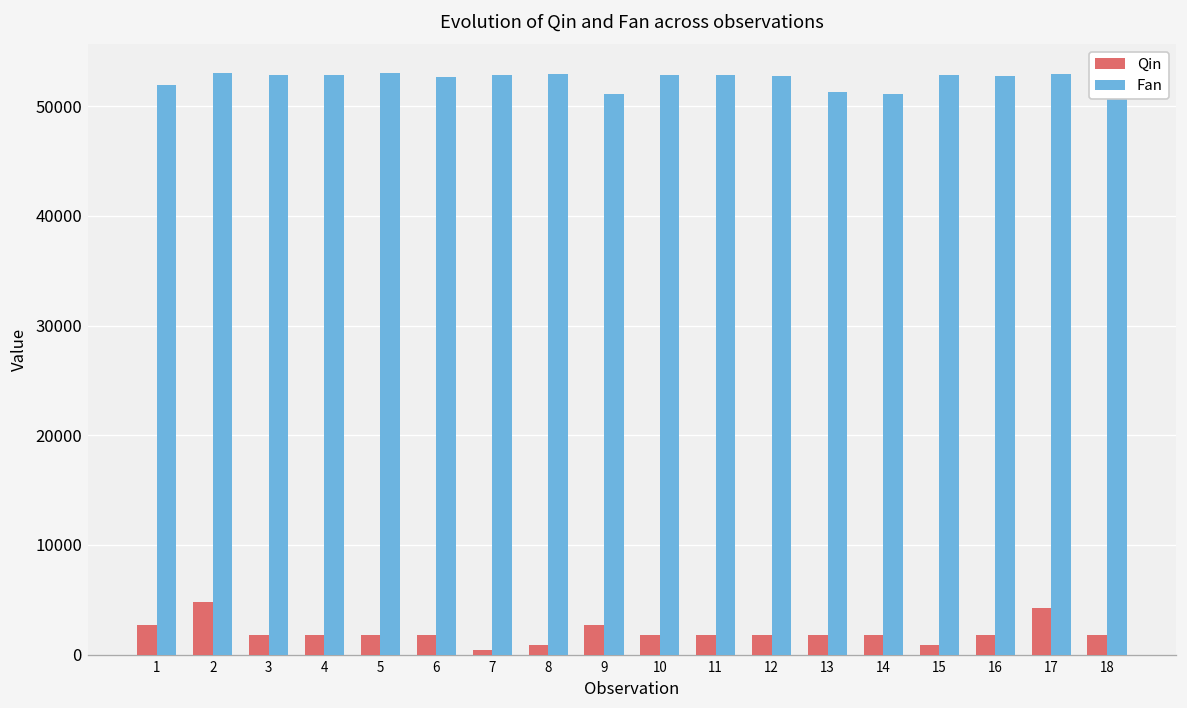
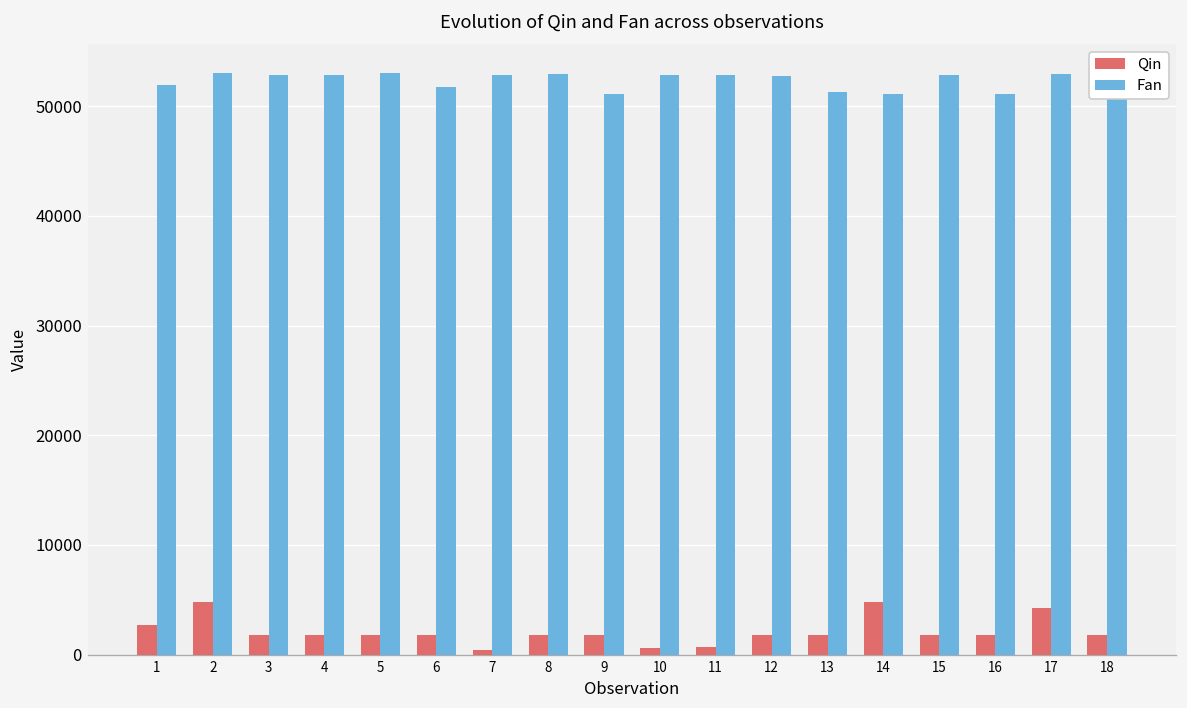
Fan, 6: 53000 -> 52000
Qin, 8: 1000 -> 2000
Qin, 9: 3000 -> 2000
Qin, 10: 2000 -> 1000
Qin, 11: 2000 -> 1000
Qin, 14: 2000 -> 5000
Qin, 15: 1000 -> 2000
Fan, 16: 53000 -> 51000
